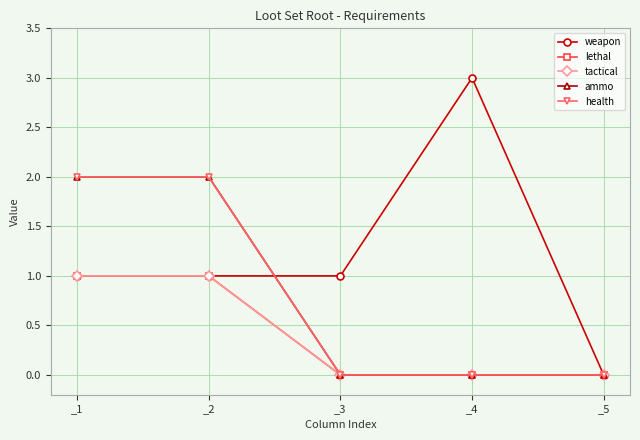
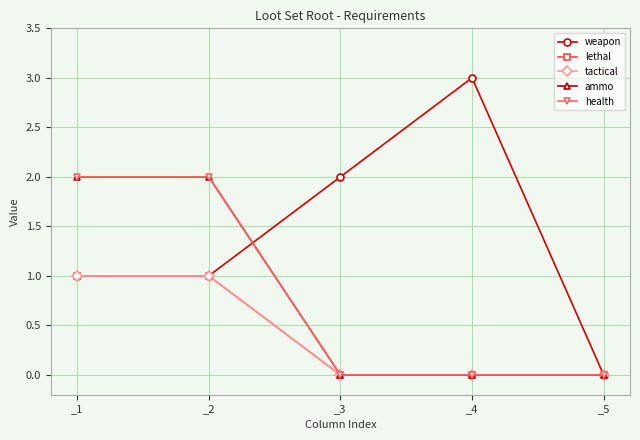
weapon, _3: 1 -> 2
